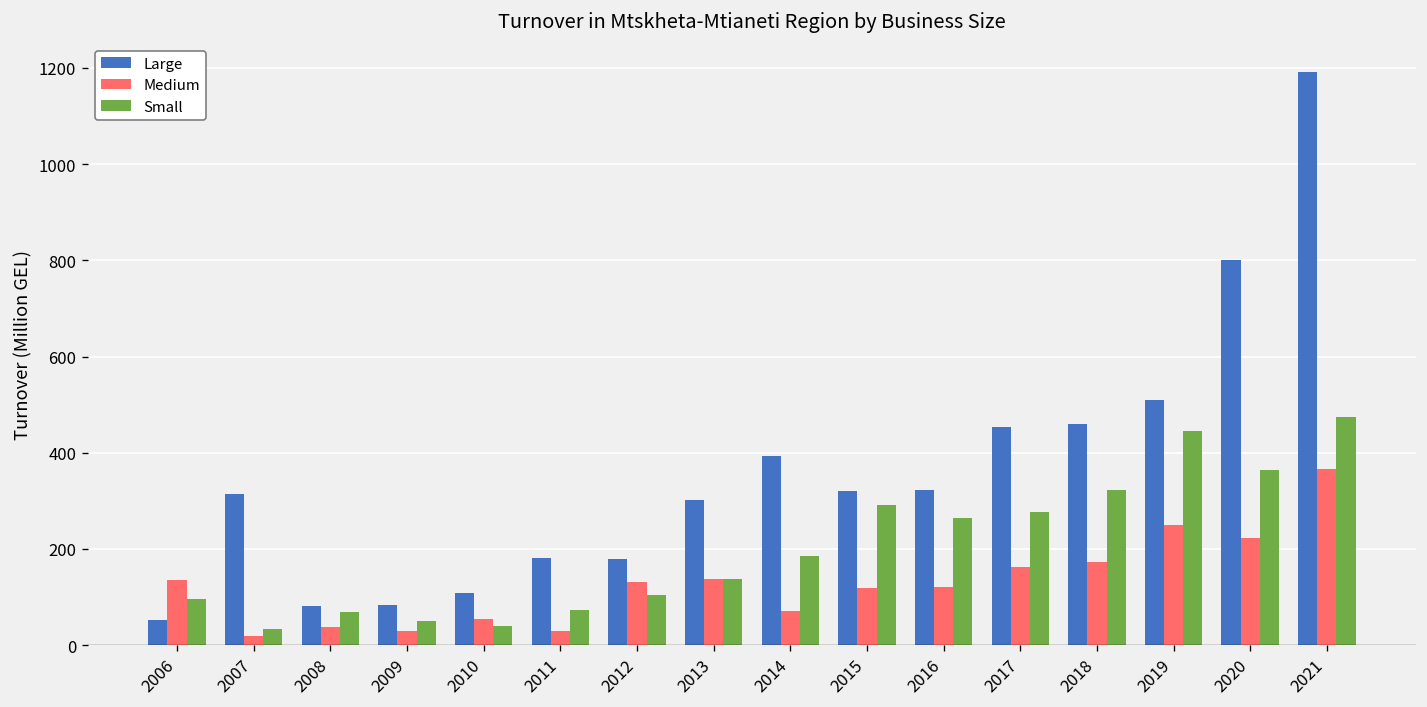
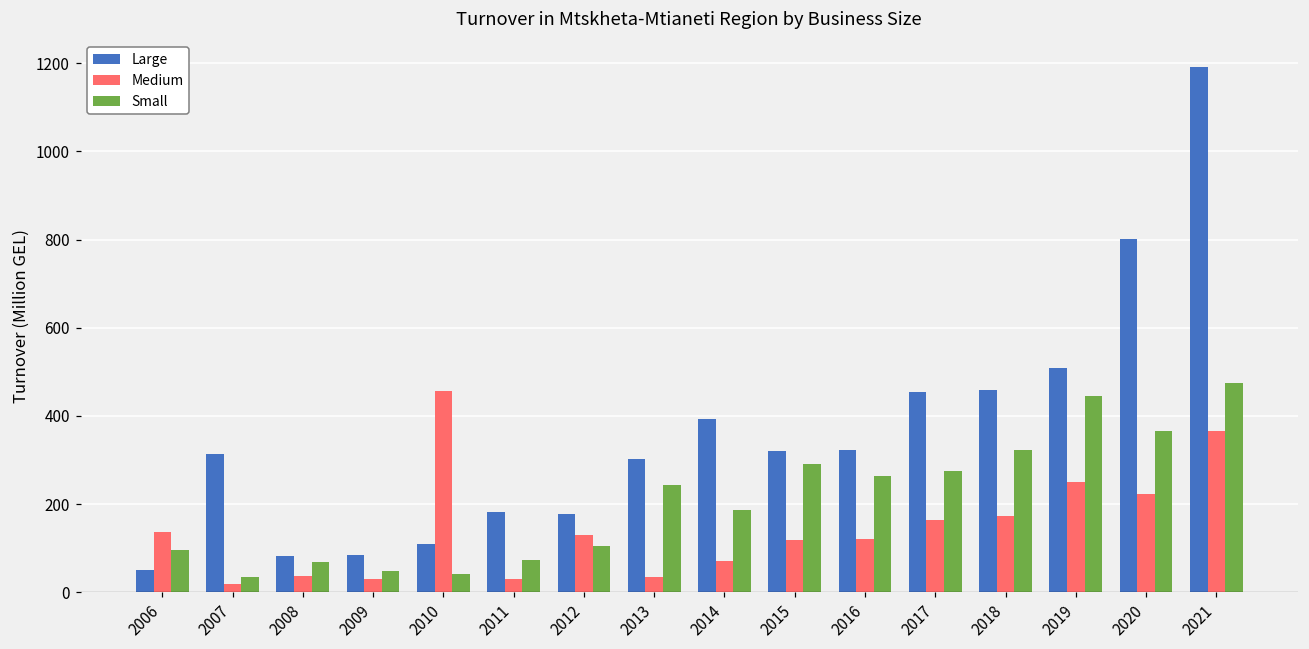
Medium, 2010: 50 -> 460
Medium, 2013: 140 -> 40
Small, 2013: 140 -> 240
